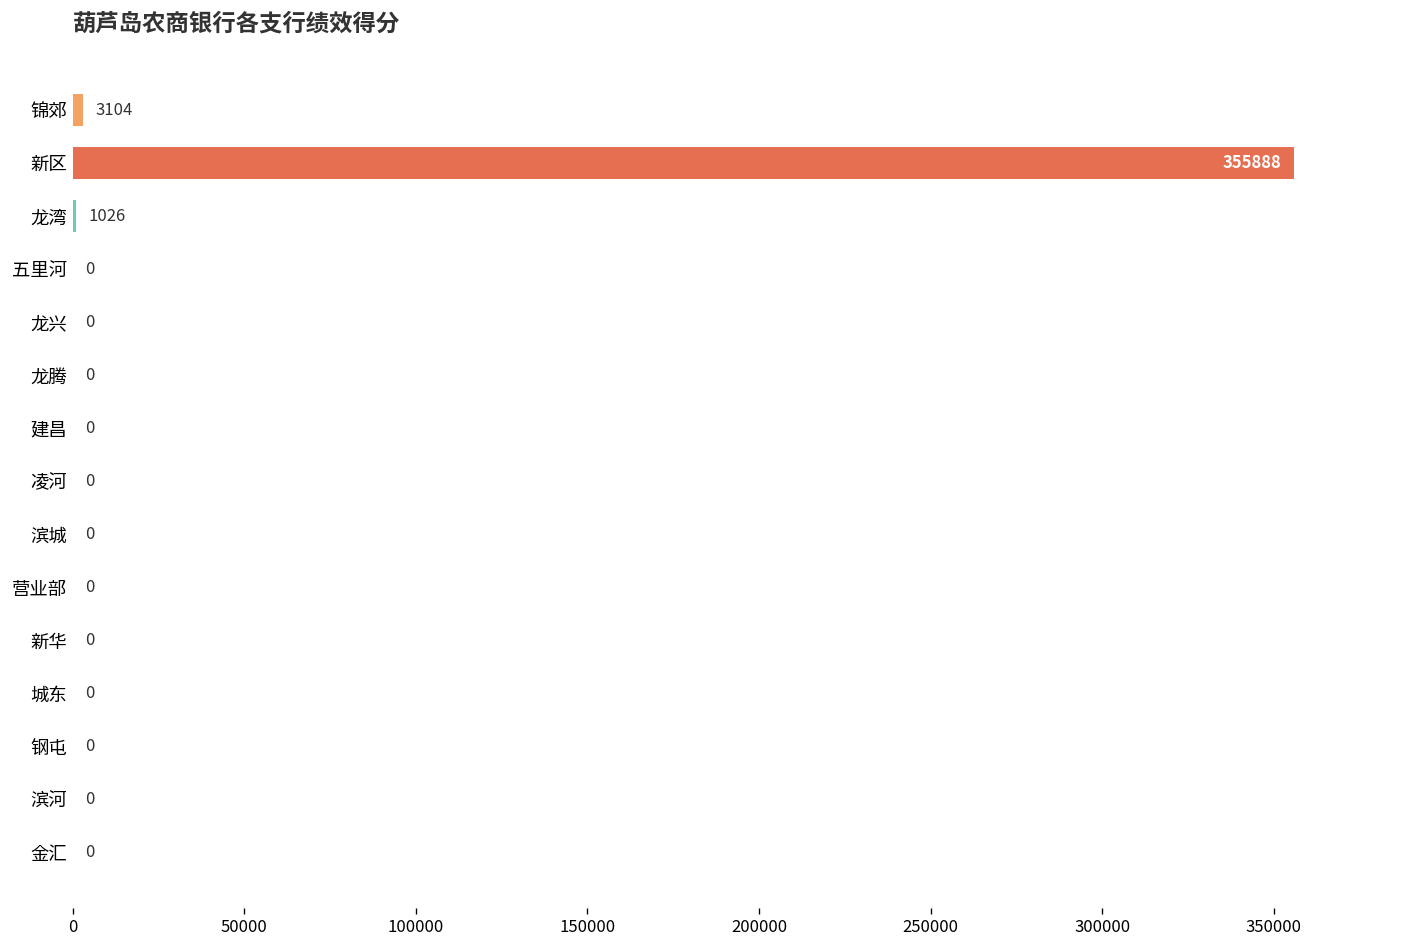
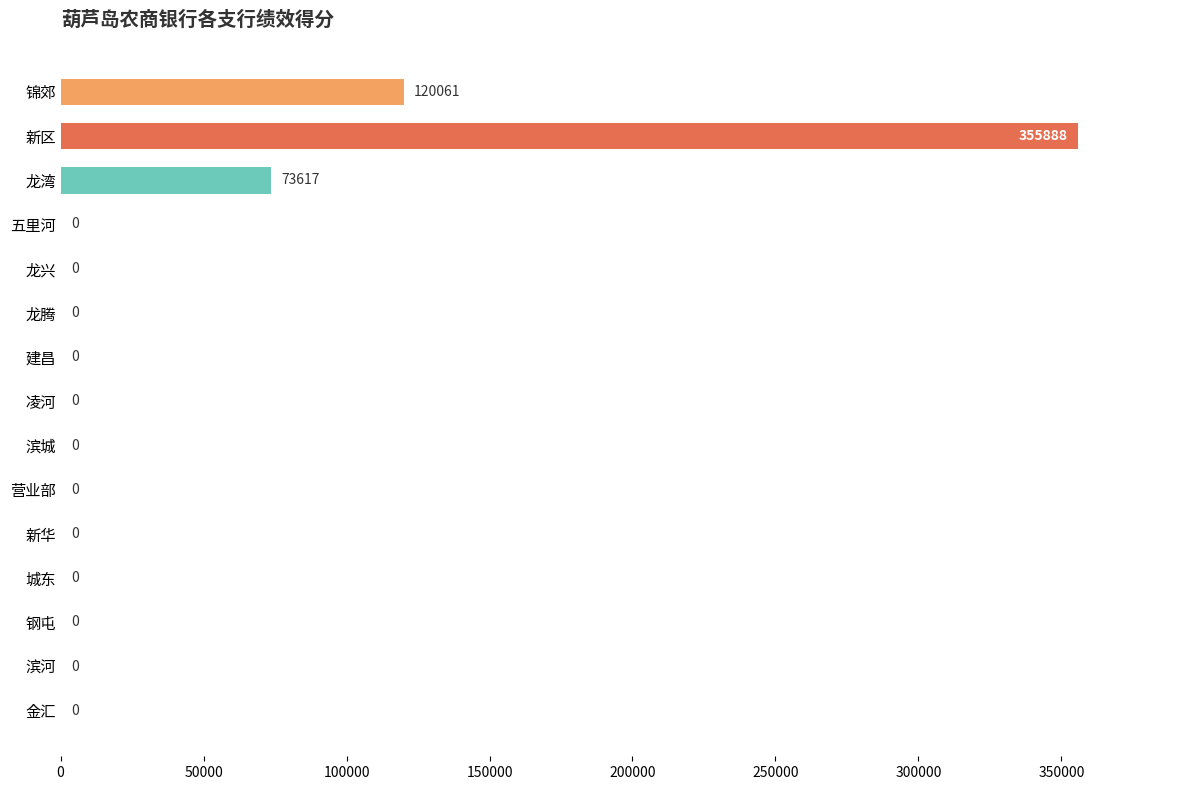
锦郊: 3104 -> 120061
龙湾: 1026 -> 73617
